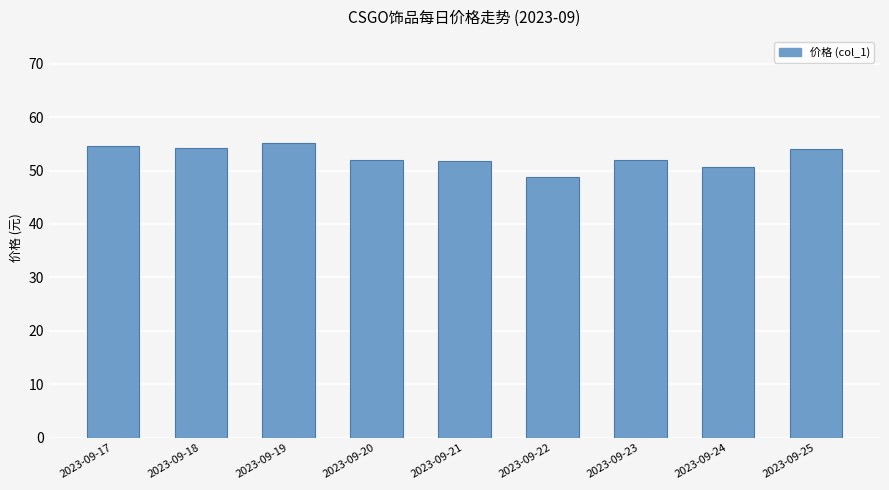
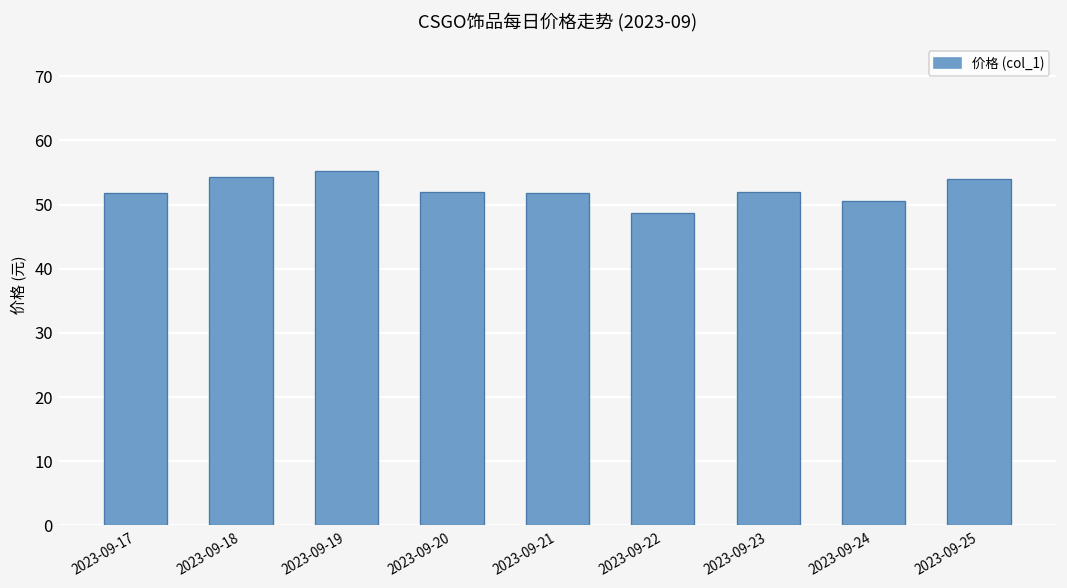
2023-09-17: 55 -> 52
